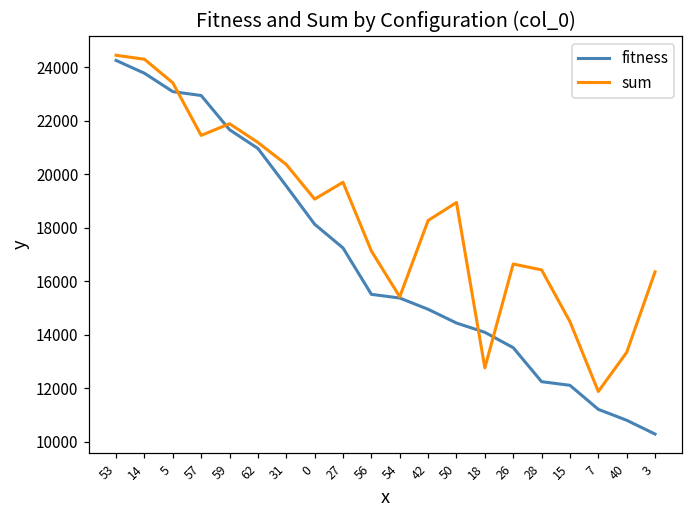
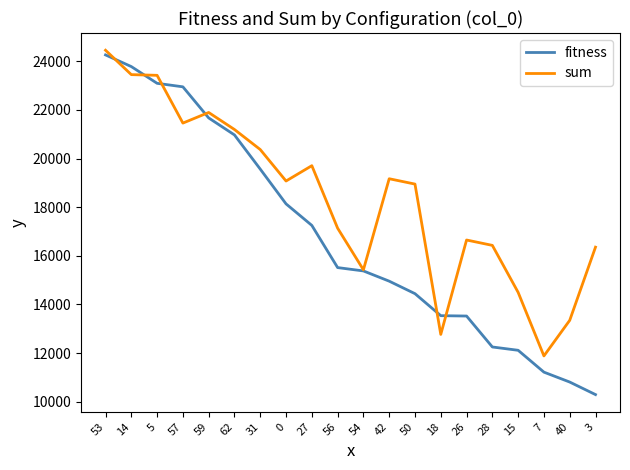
sum, 14: 24300 -> 23500
sum, 42: 18300 -> 19200
fitness, 18: 14100 -> 13500
